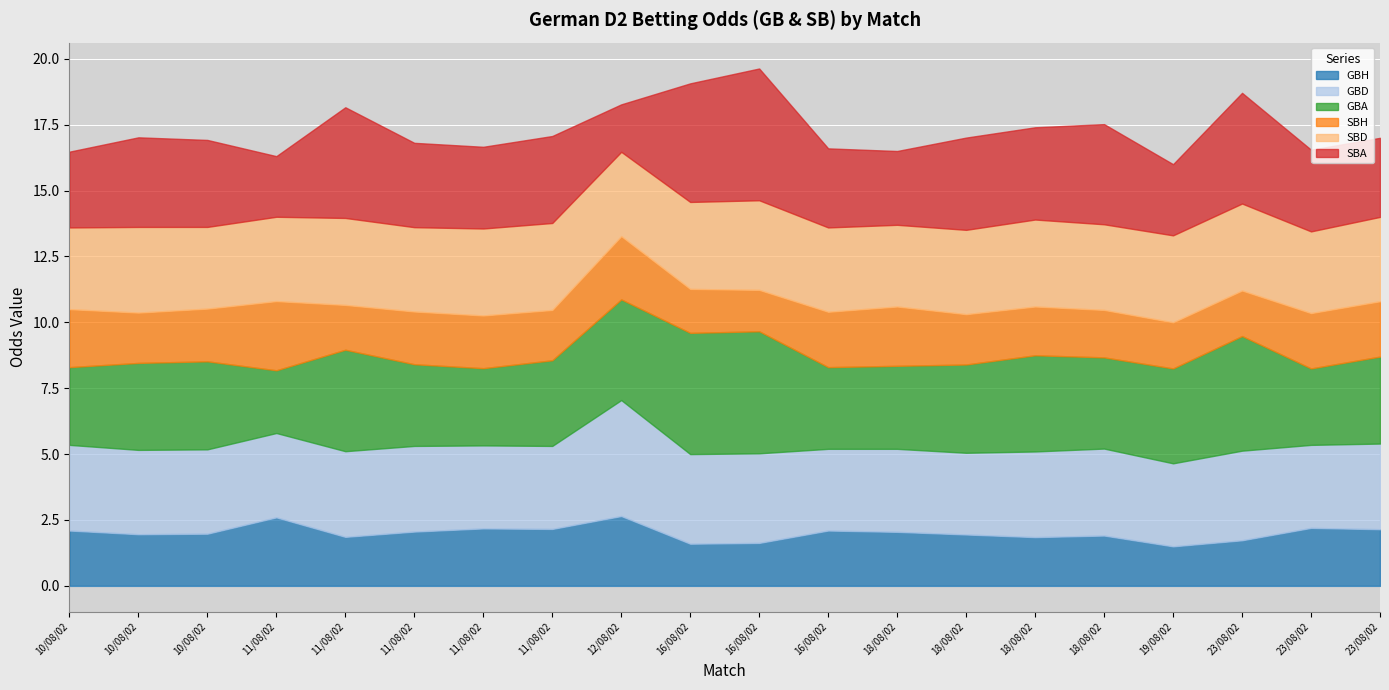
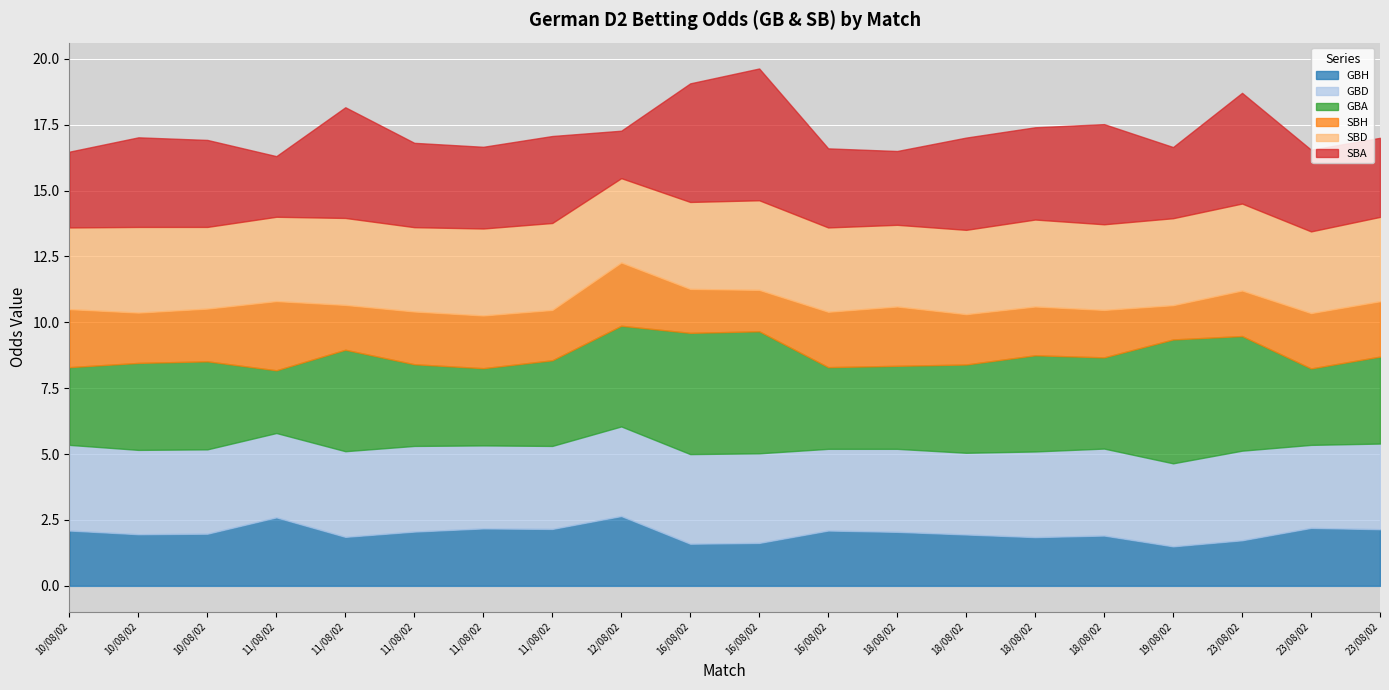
GBD, 12/08/02: 4.4 -> 3.4
GBA, 19/08/02: 3.6 -> 4.7
SBH, 19/08/02: 1.8 -> 1.3
